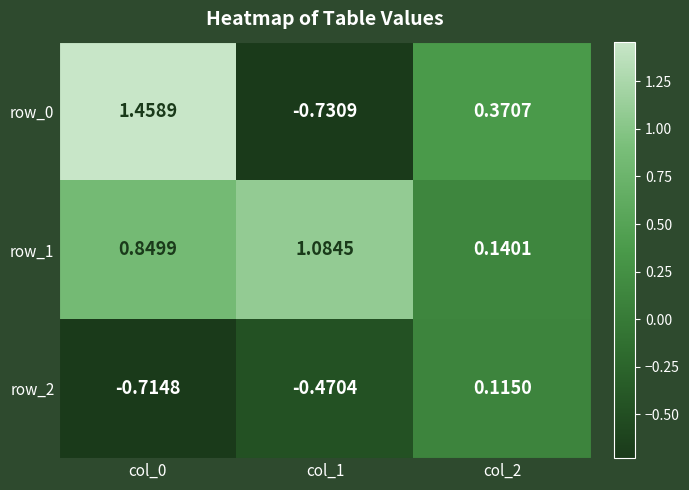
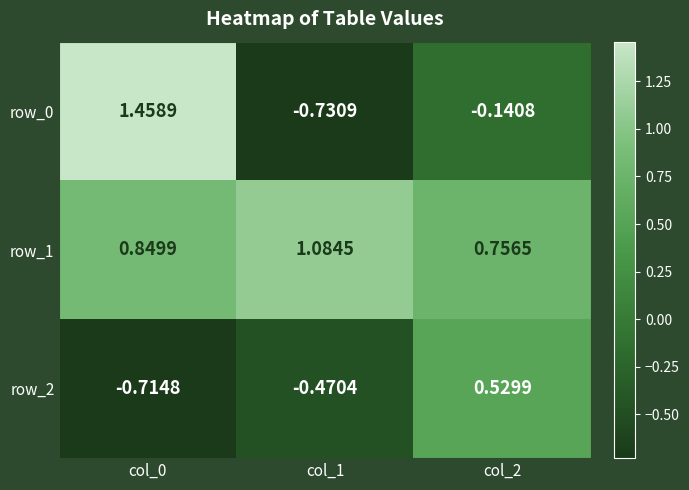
row_0, col_2: 0.3707 -> -0.1408
row_1, col_2: 0.1401 -> 0.7565
row_2, col_2: 0.1150 -> 0.5299
